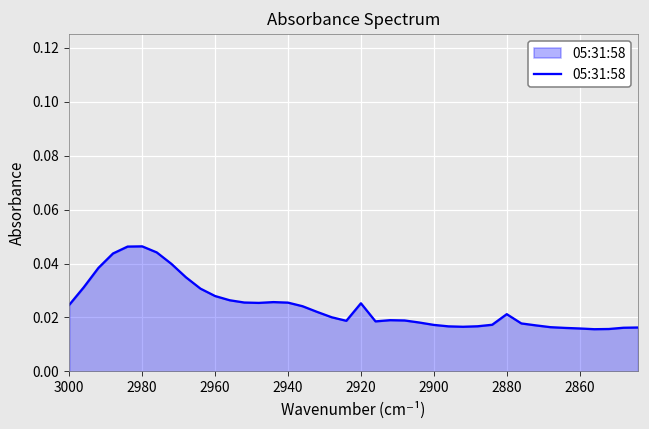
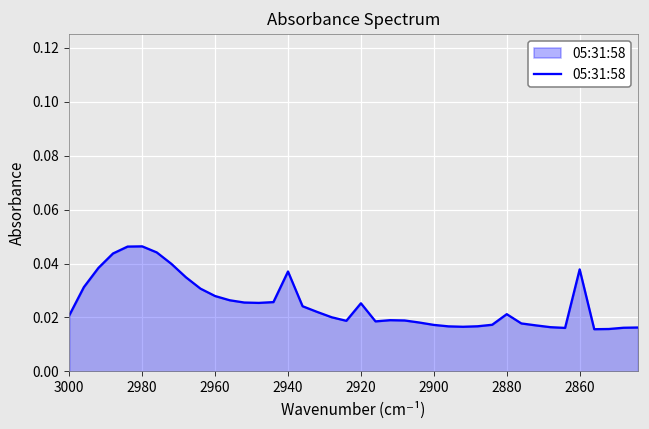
3000: 0.025 -> 0.021
2940: 0.026 -> 0.037
2860: 0.016 -> 0.038
